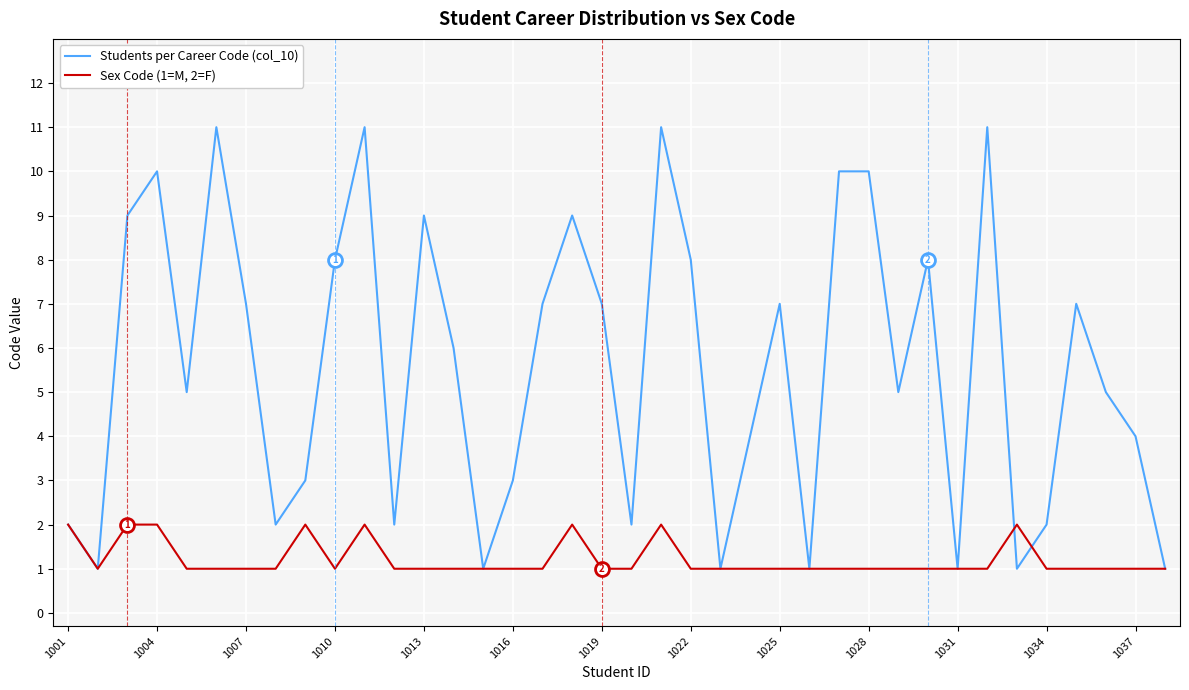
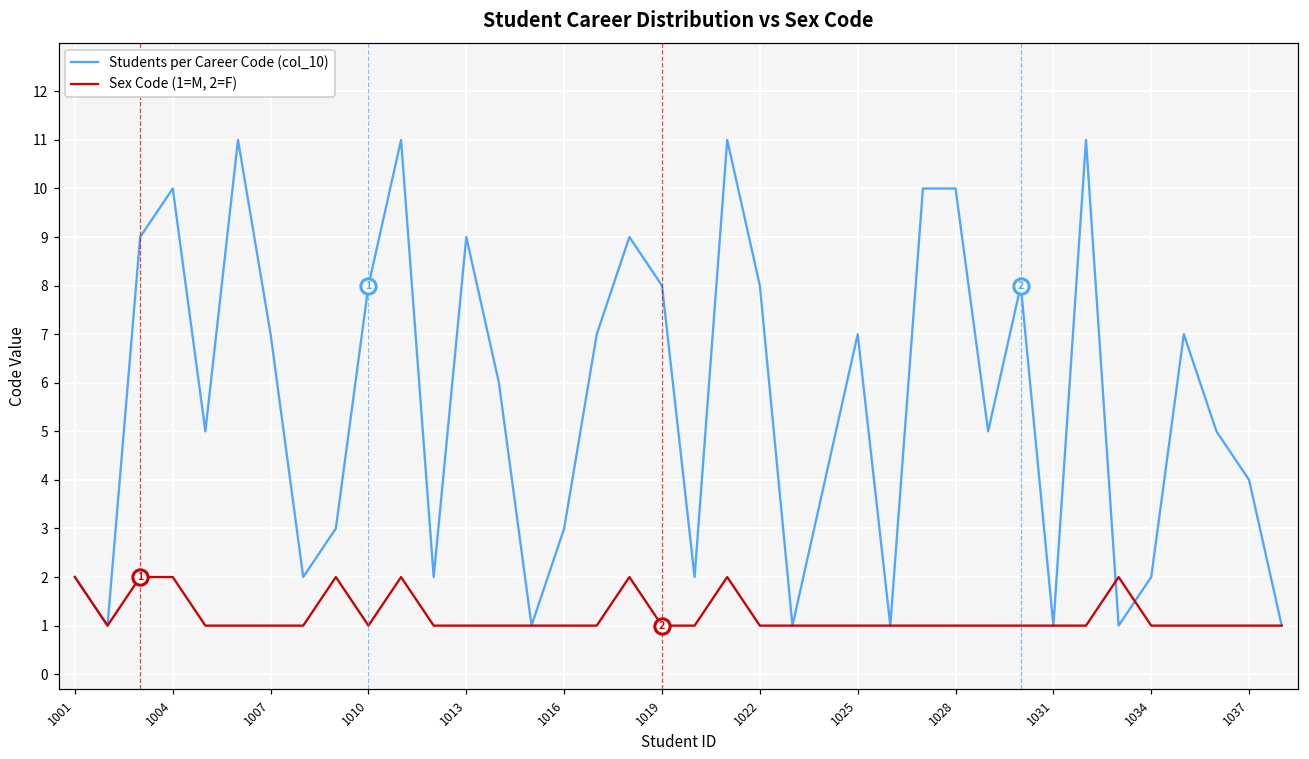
Students per Career Code (col_10), 1019: 7 -> 8
